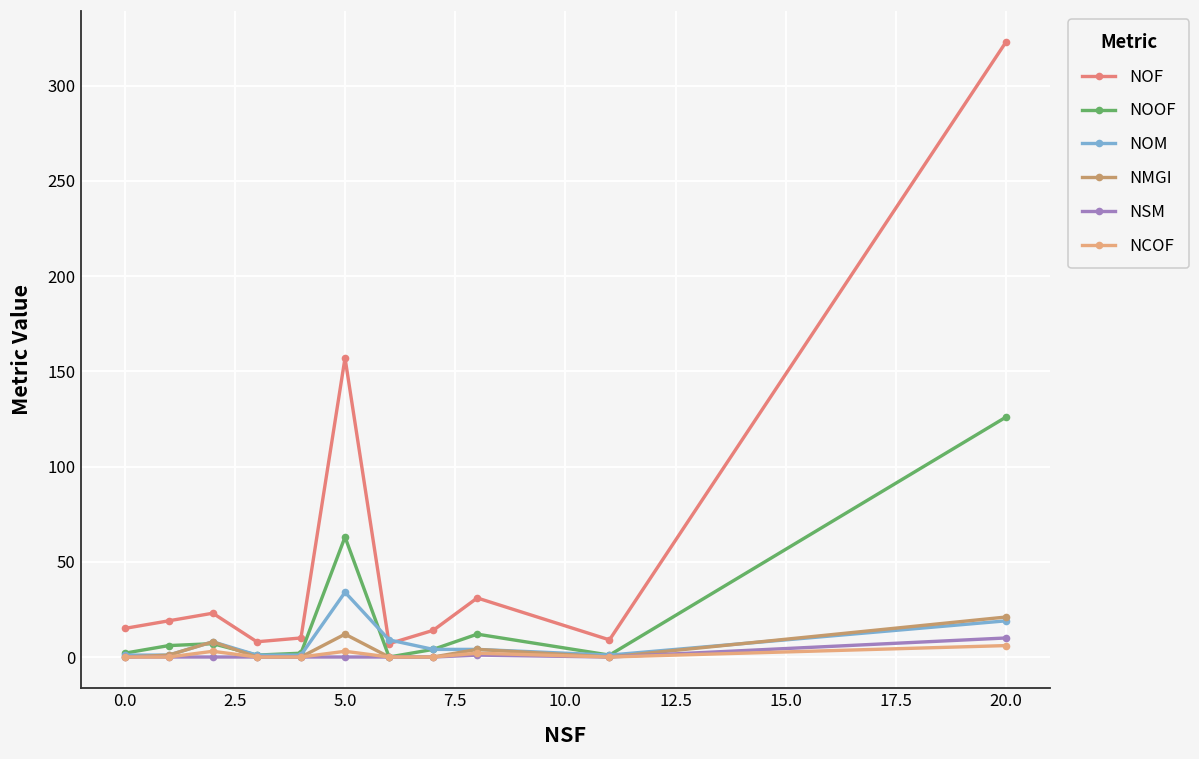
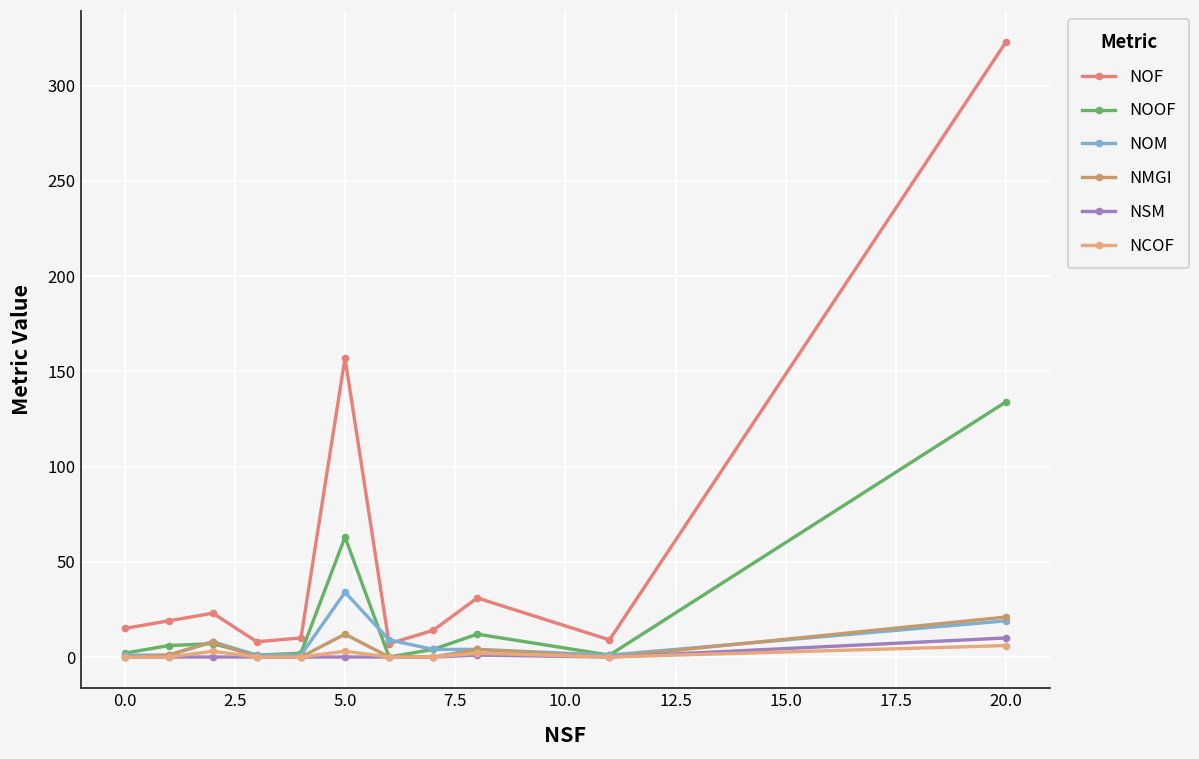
NOOF, 20.0: 126 -> 134
